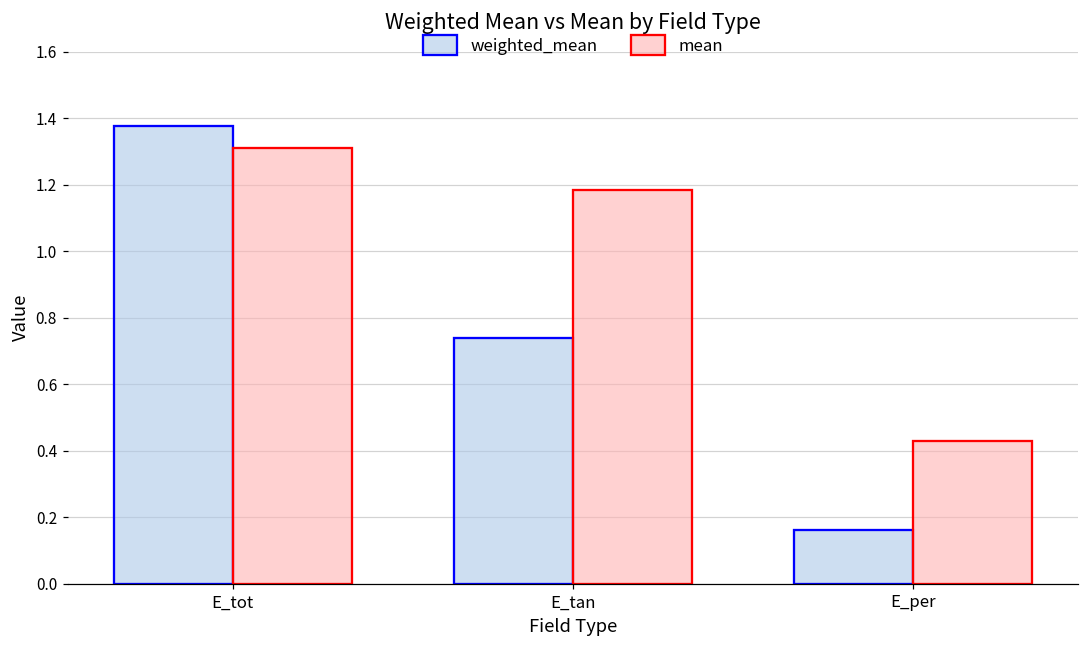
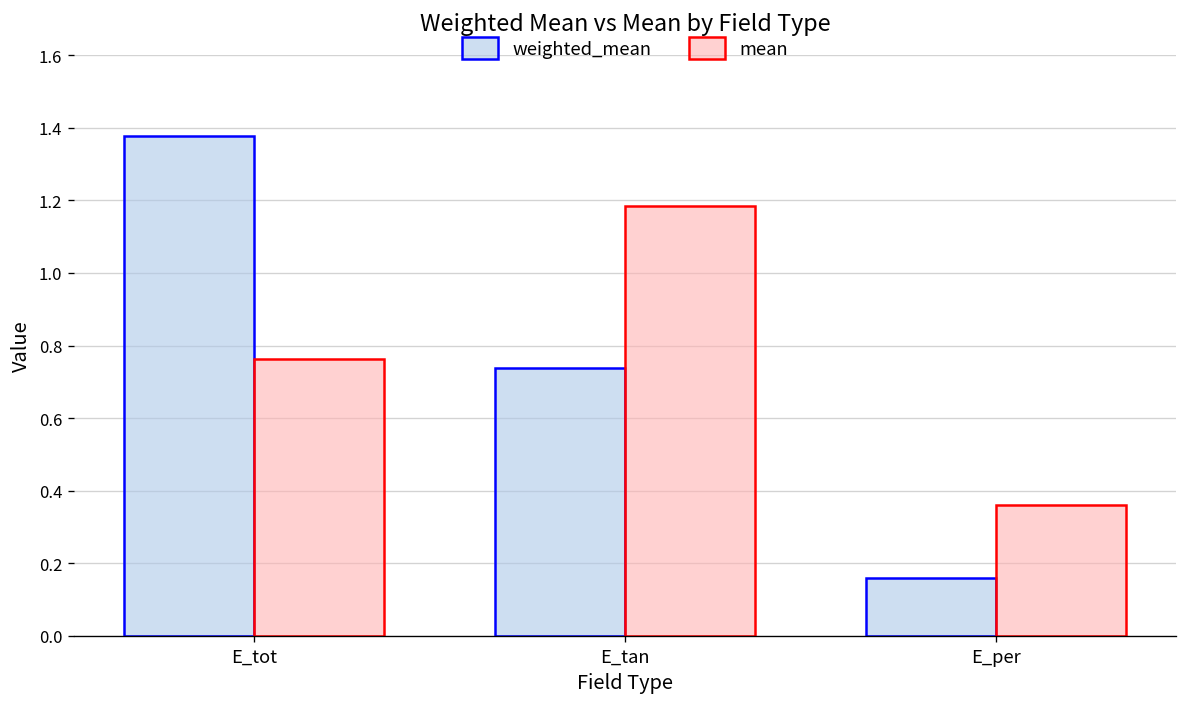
mean, E_tot: 1.31 -> 0.76
mean, E_per: 0.43 -> 0.36
